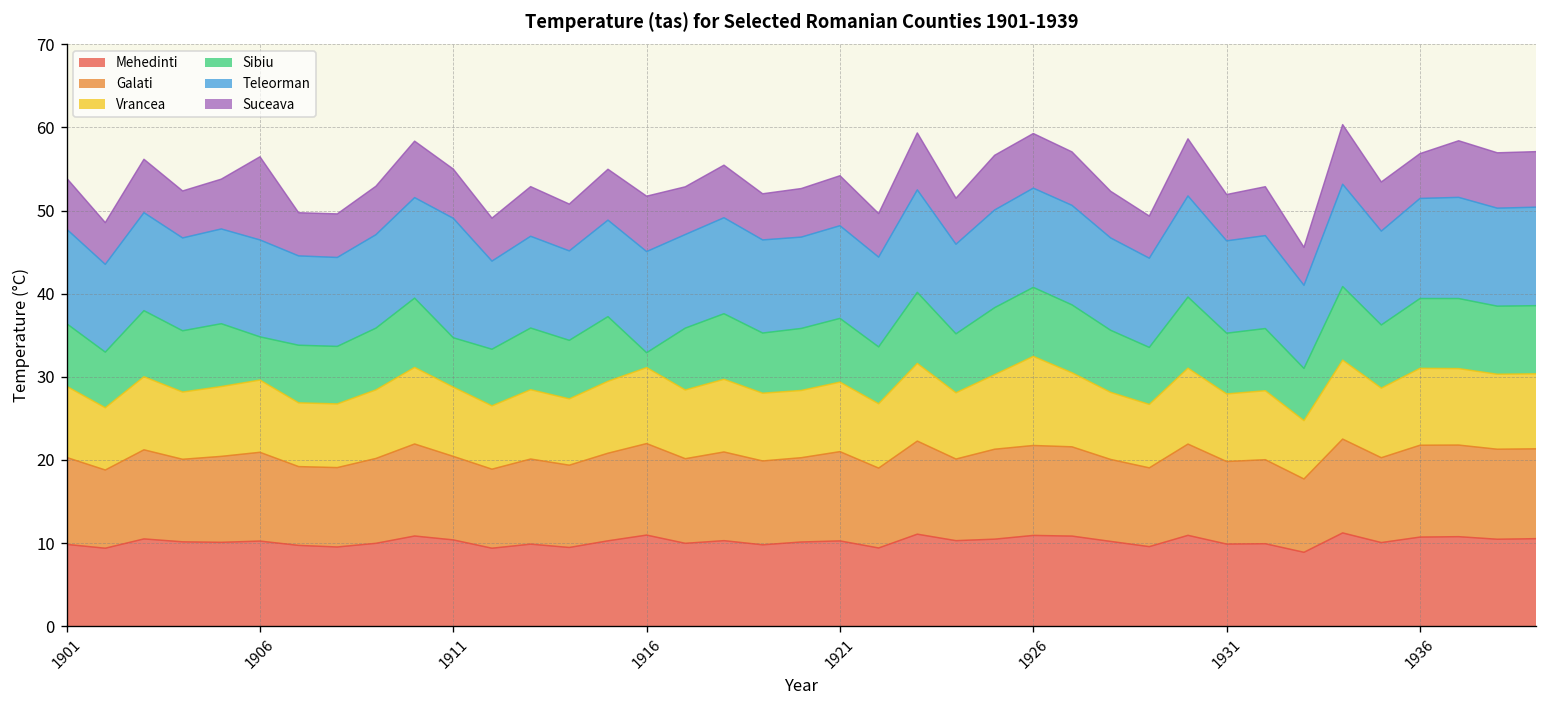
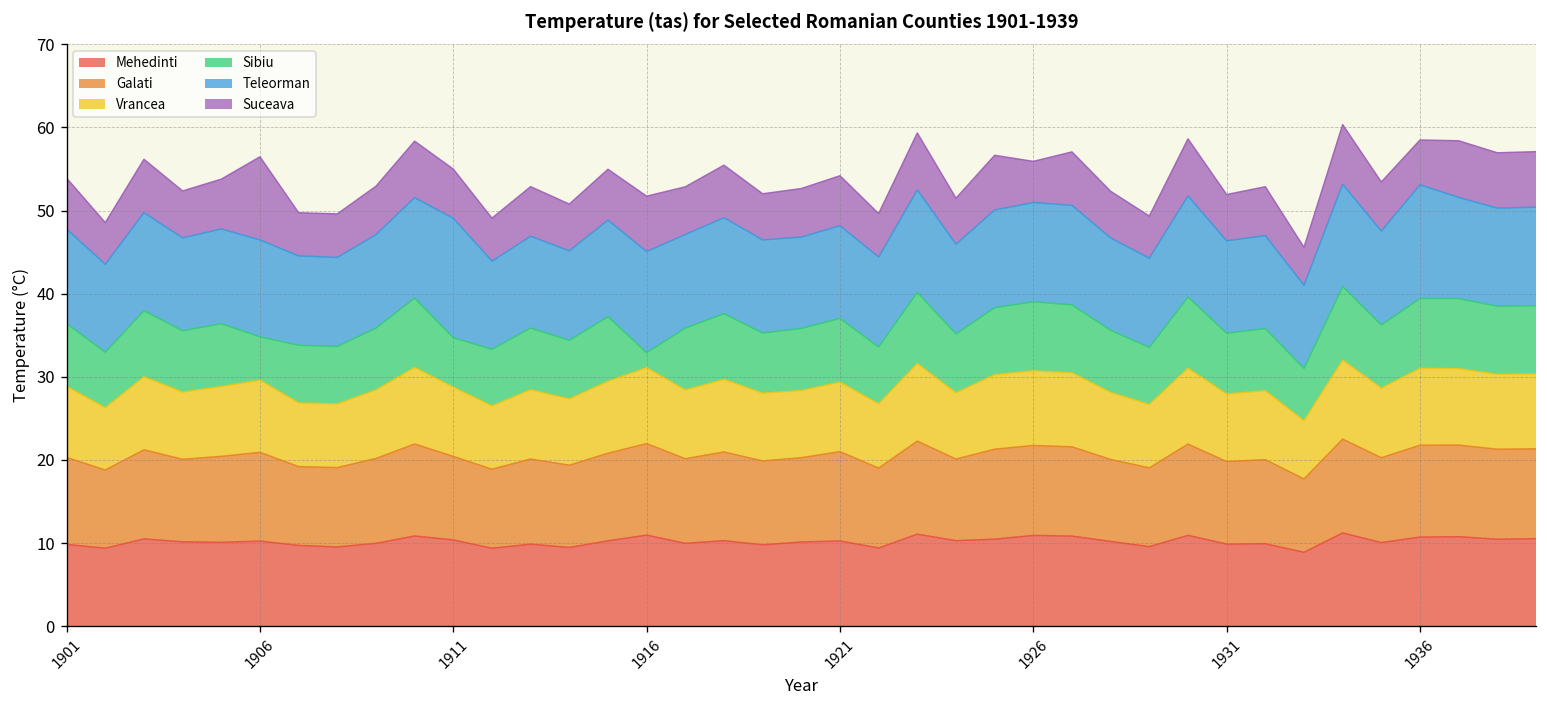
Vrancea, 1926: 11 -> 9
Suceava, 1926: 7 -> 5
Teleorman, 1936: 12 -> 14
